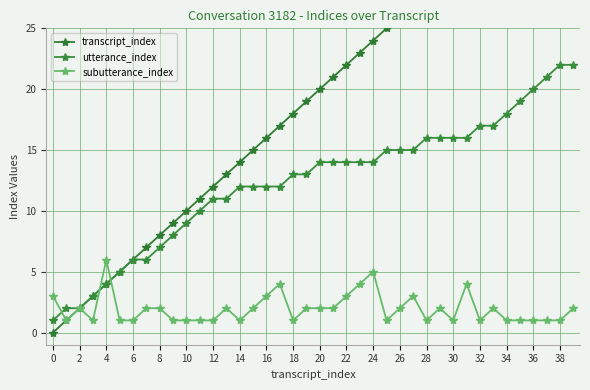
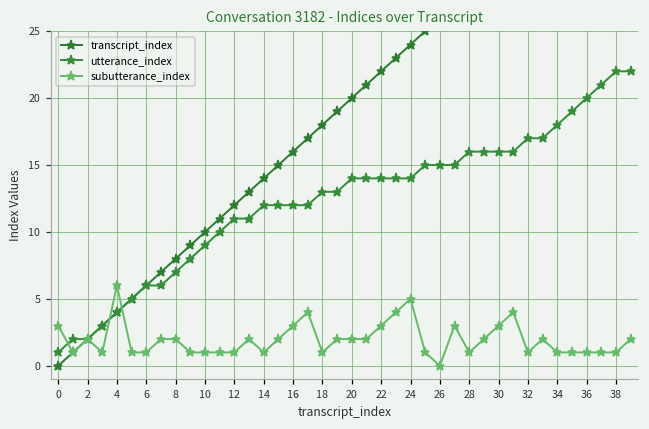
subutterance_index, 26: 2 -> 0
subutterance_index, 30: 1 -> 3
